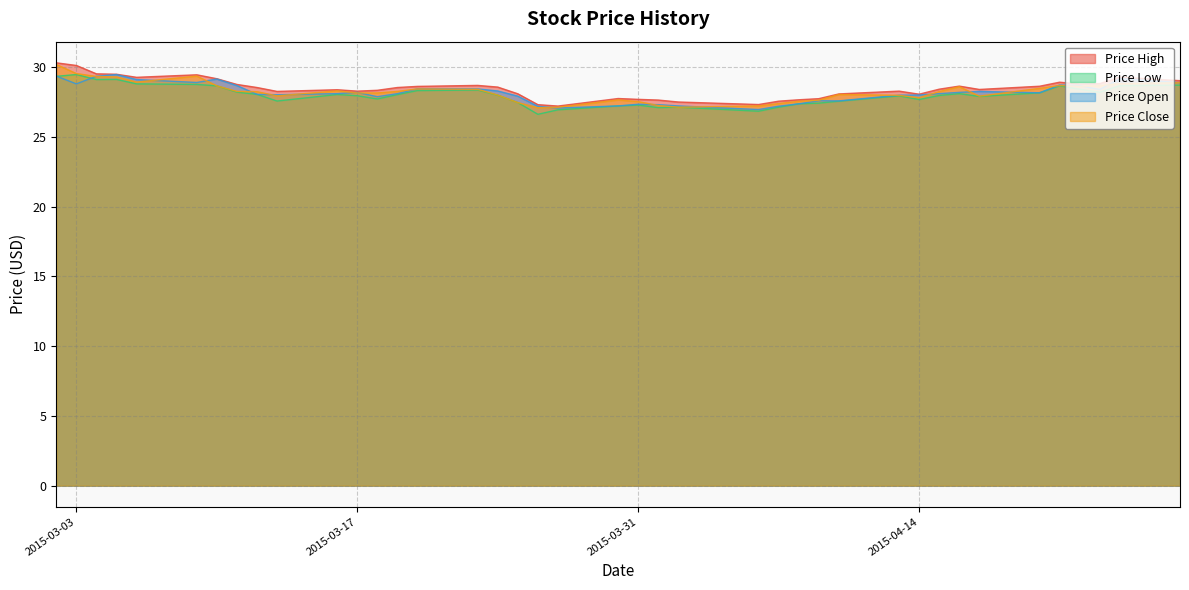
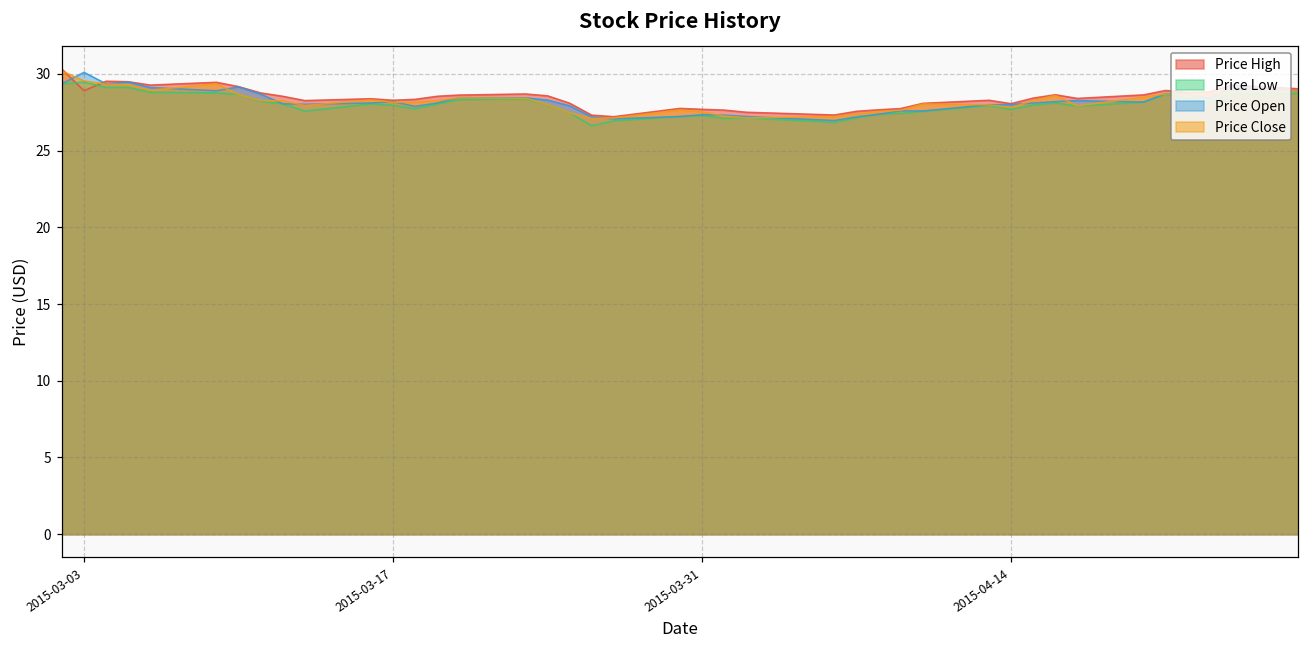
Price High, 2015-03-03: 30.1 -> 28.9
Price Open, 2015-03-03: 28.8 -> 30.1
